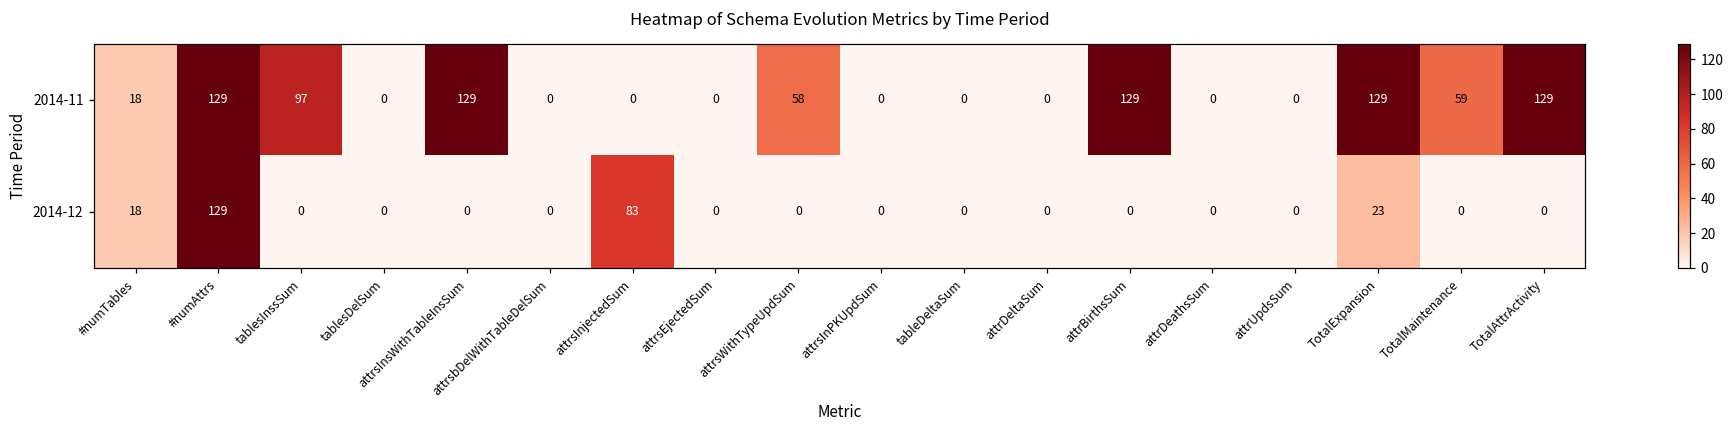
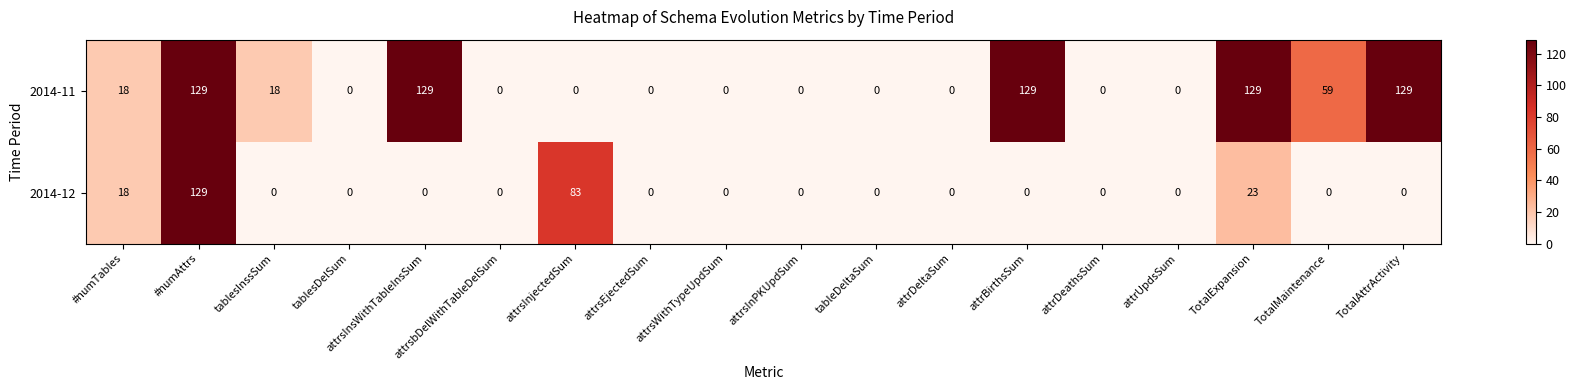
2014-11, tablesInssSum: 97 -> 18
2014-11, attrsWithTypeUpdSum: 58 -> 0
